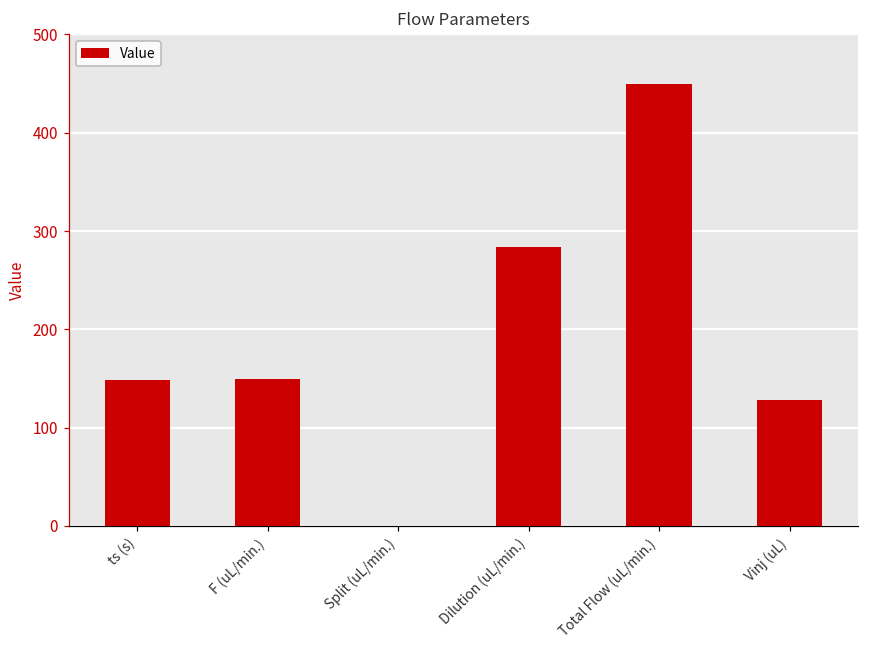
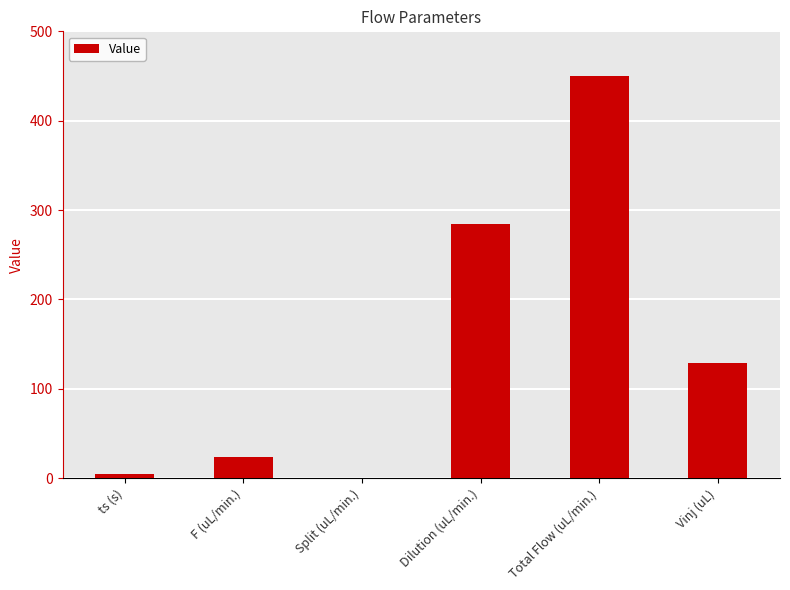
ts (s): 150 -> 10
F (uL/min.): 150 -> 20
